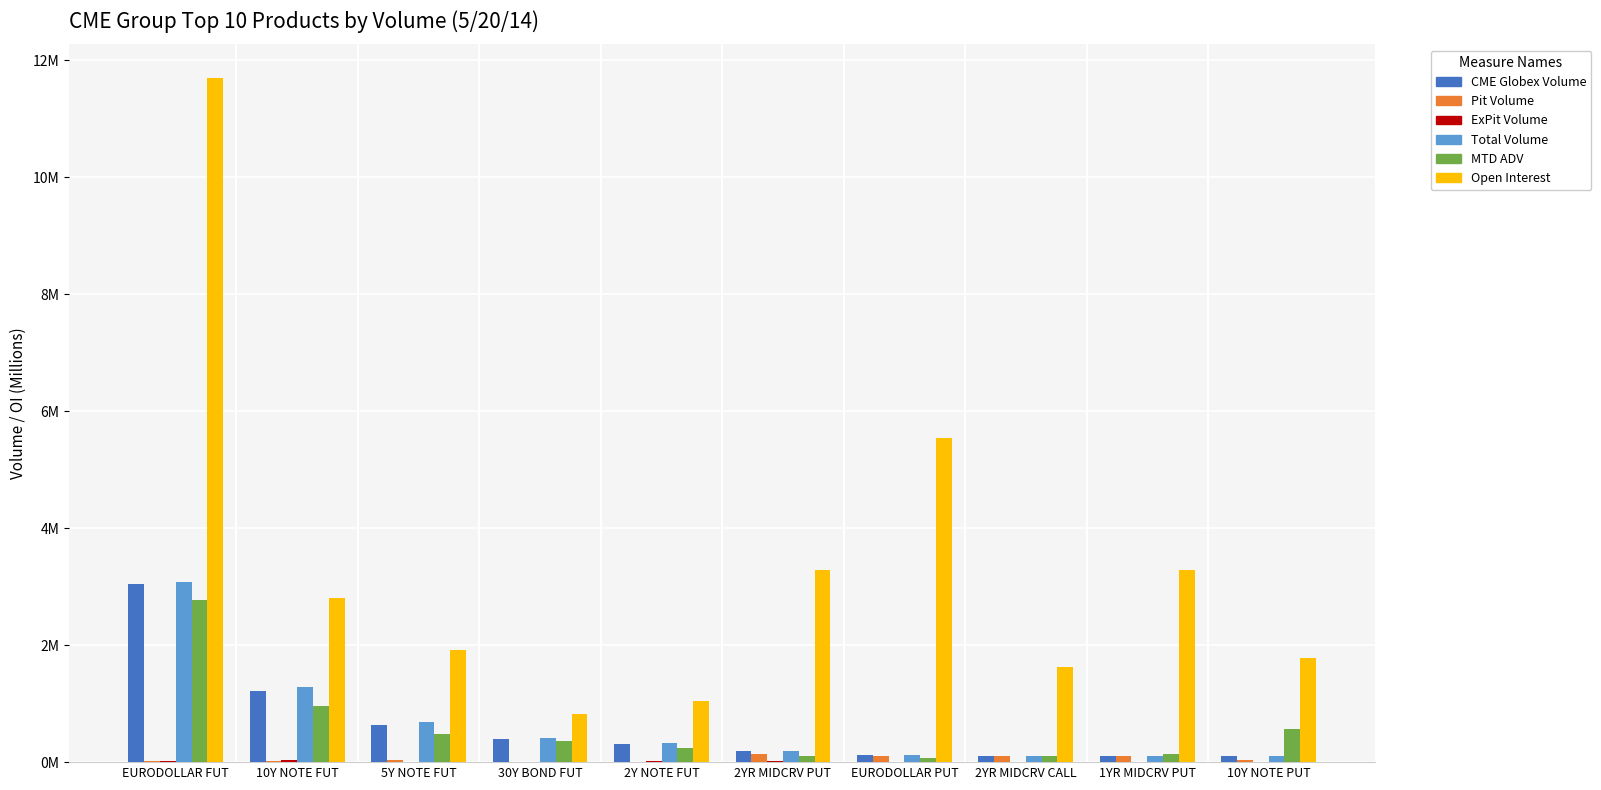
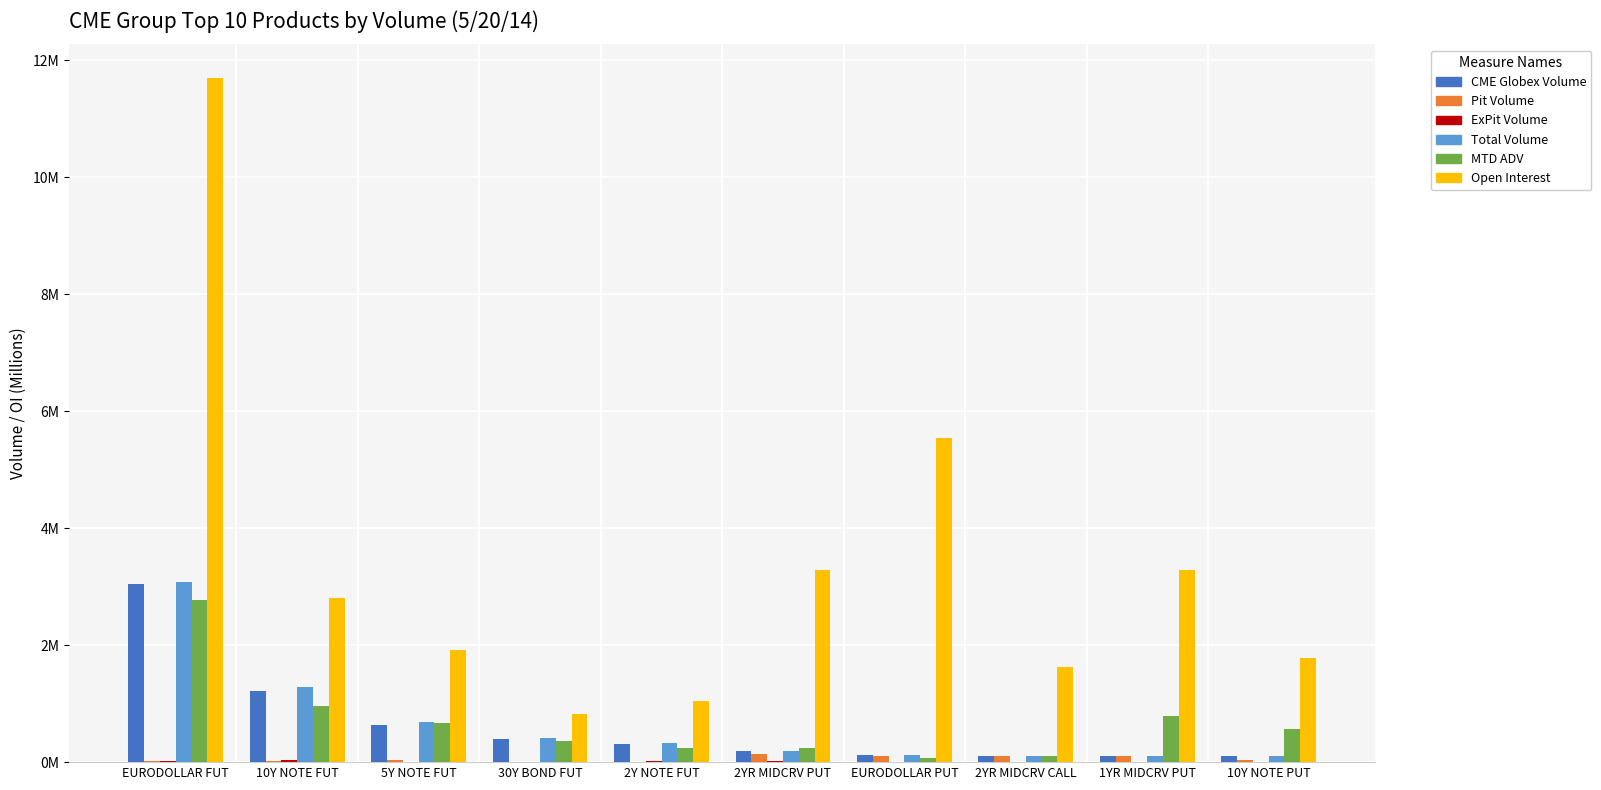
MTD ADV, 5Y NOTE FUT: 500000 -> 700000
MTD ADV, 2YR MIDCRV PUT: 100000 -> 300000
MTD ADV, 1YR MIDCRV PUT: 100000 -> 800000
